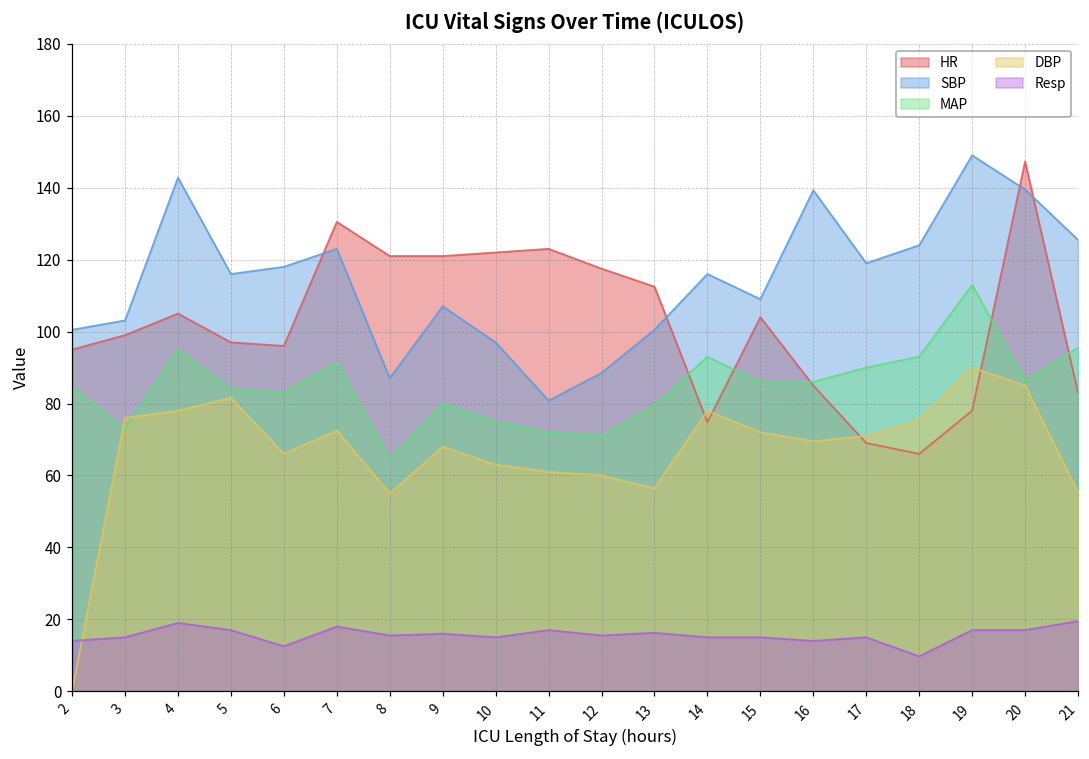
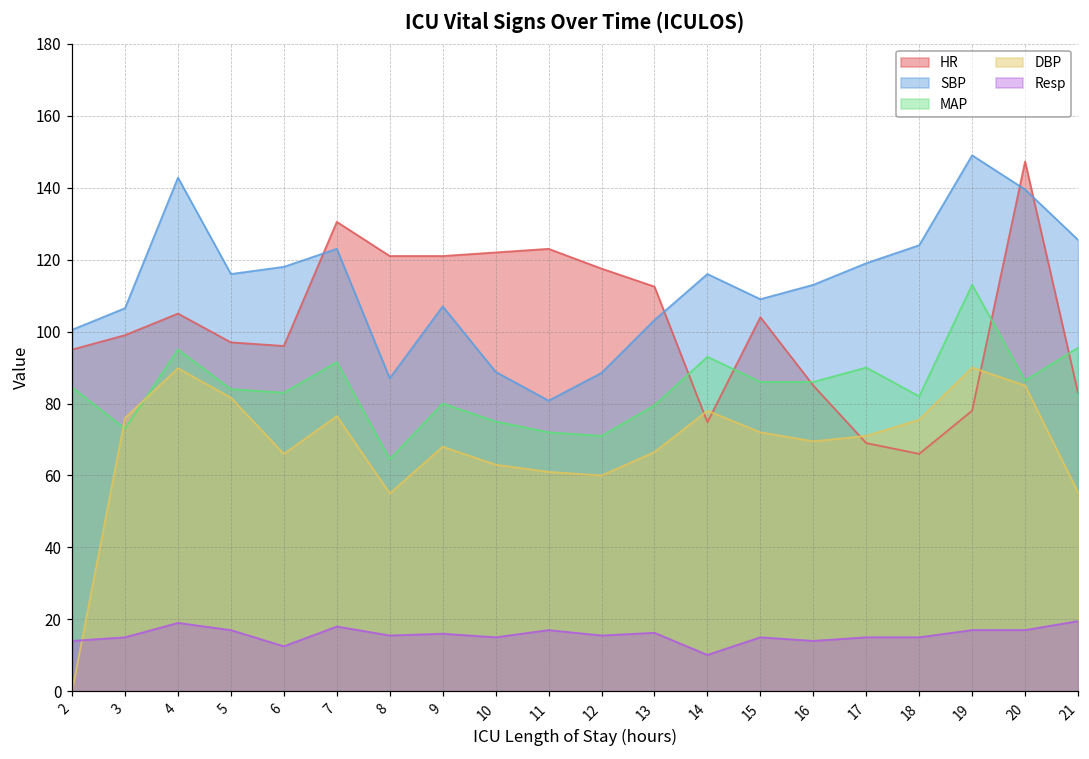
SBP, 3: 103 -> 107
DBP, 4: 78 -> 90
DBP, 7: 73 -> 77
SBP, 10: 97 -> 89
SBP, 13: 101 -> 103
DBP, 13: 56 -> 67
Resp, 14: 15 -> 10
SBP, 16: 139 -> 113
MAP, 18: 93 -> 82
Resp, 18: 10 -> 15
